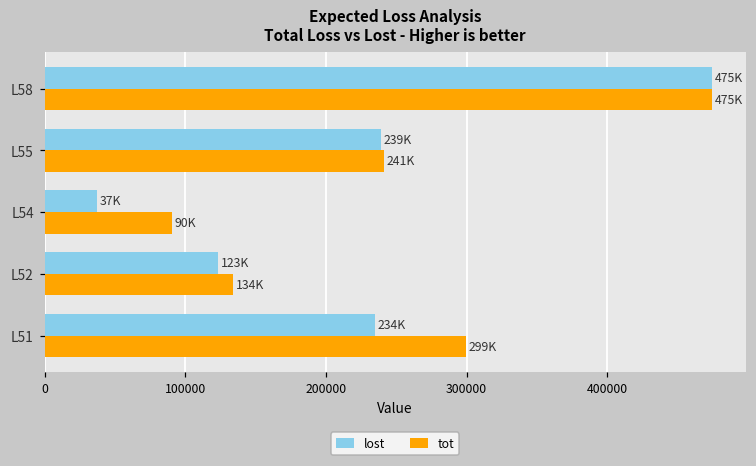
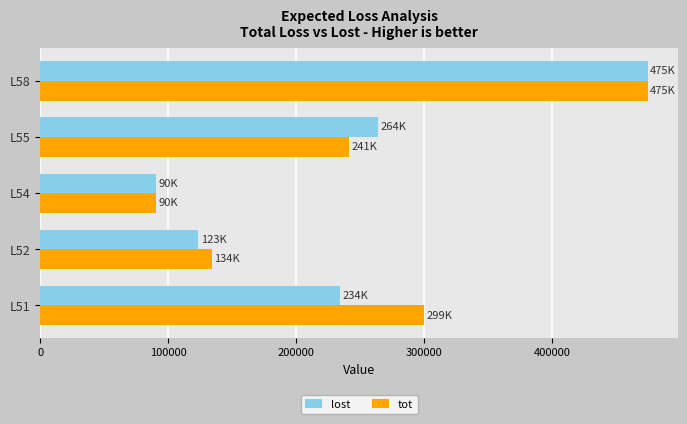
lost, L55: 239K -> 264K
lost, L54: 37K -> 90K
